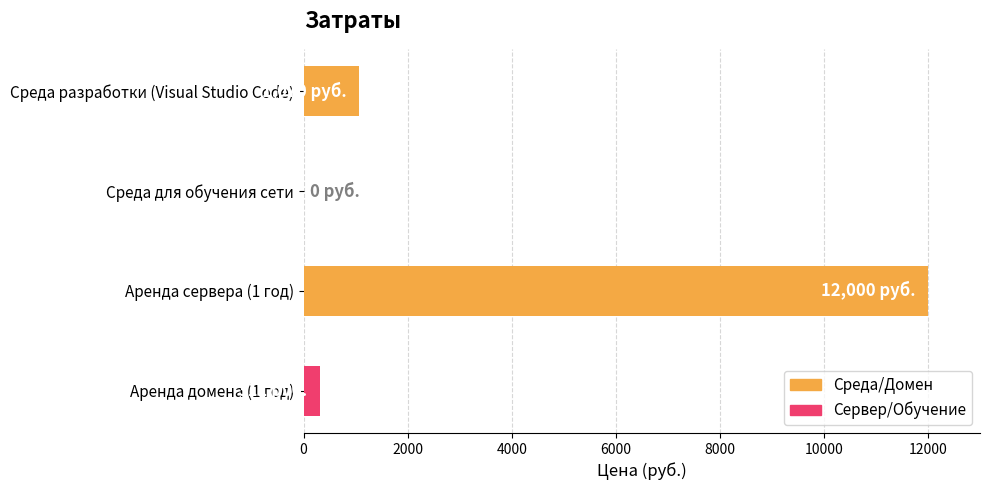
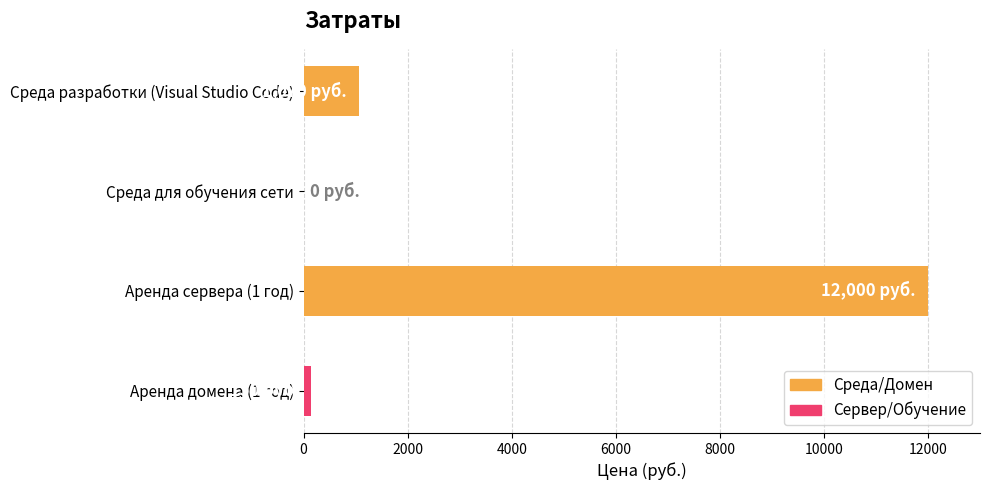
Аренда домена (1 год): 300 -> 200
